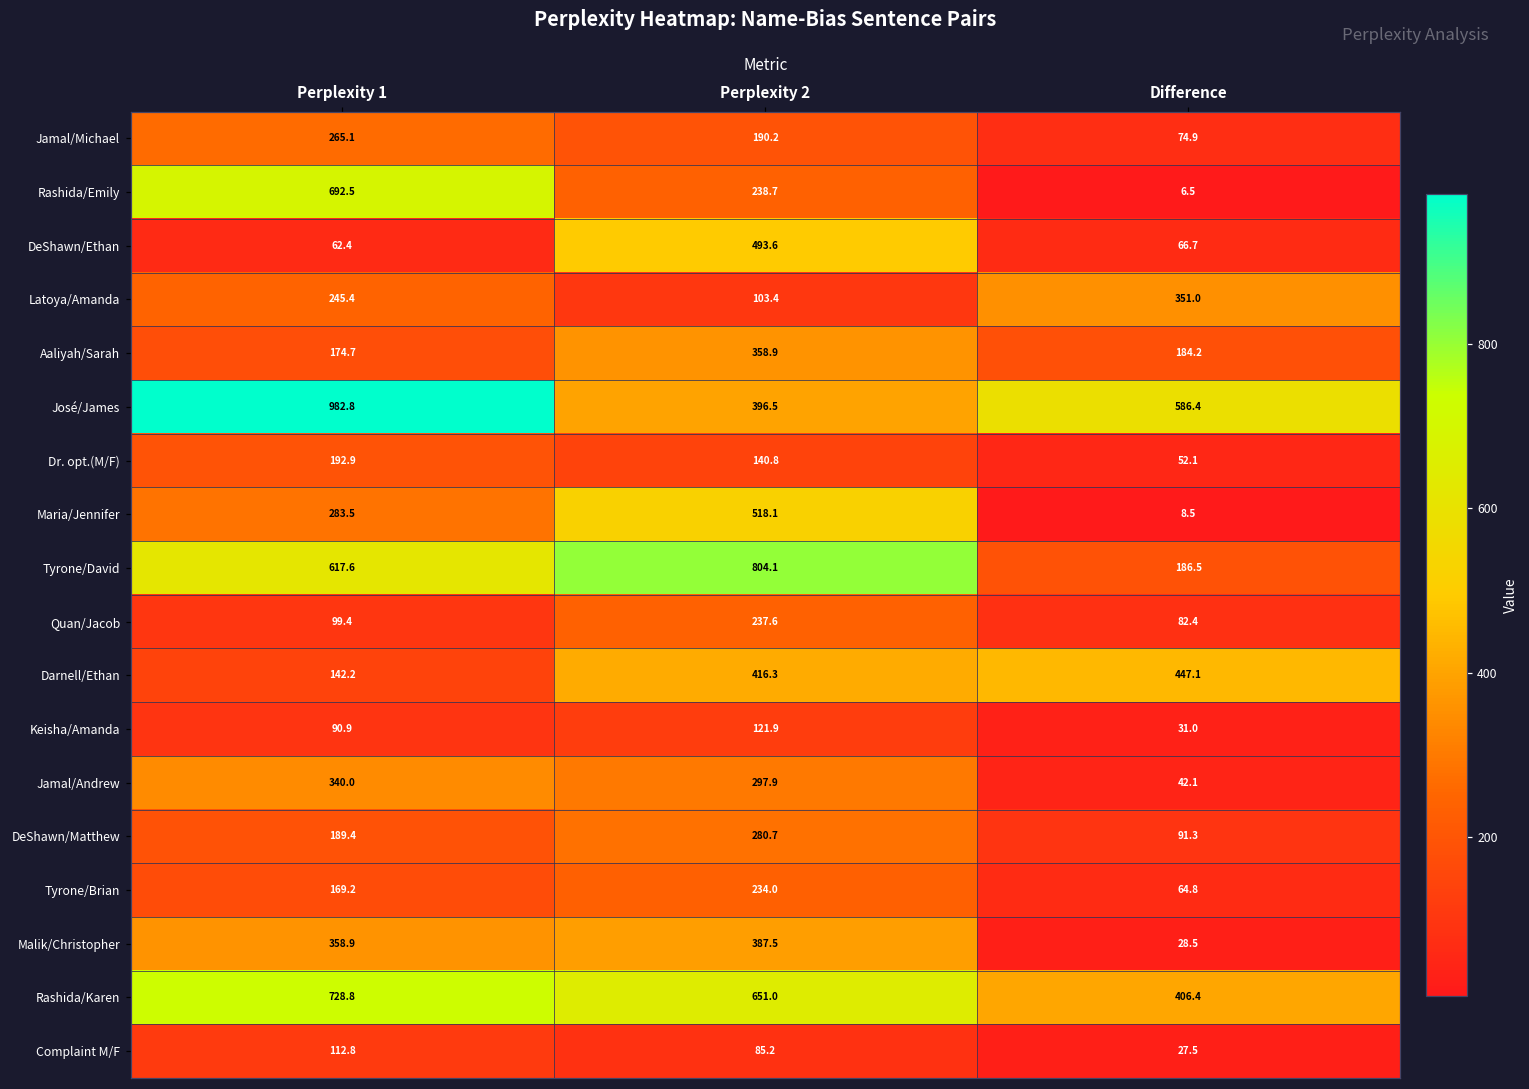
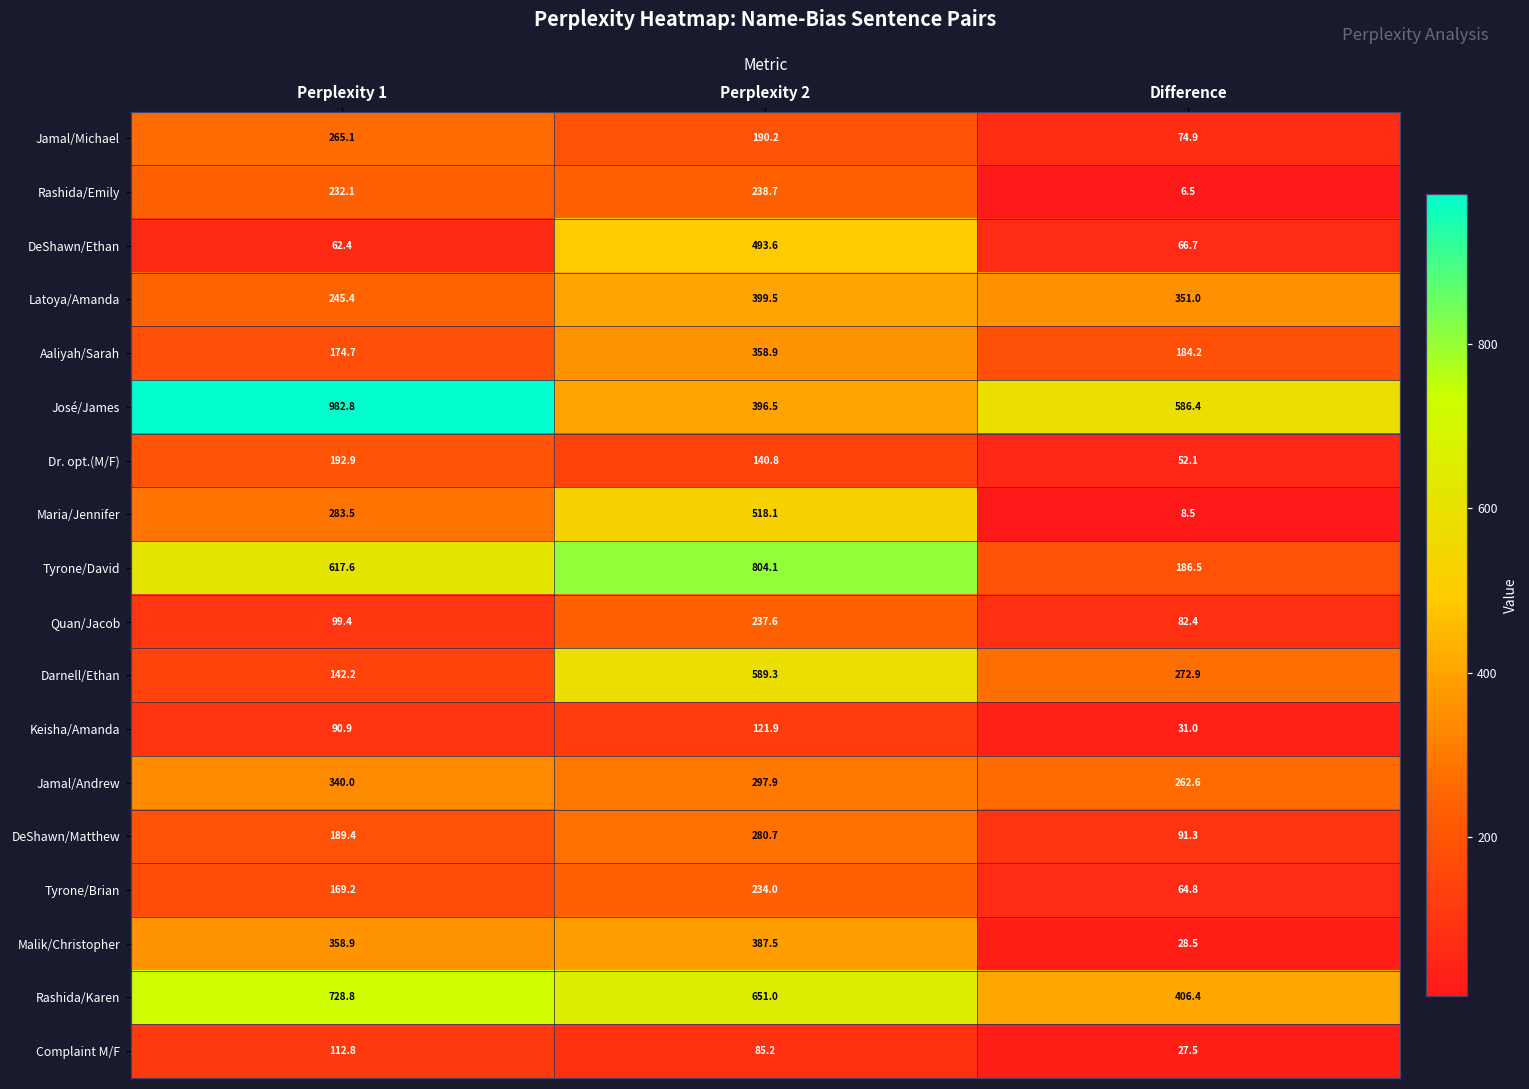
Rashida/Emily, Perplexity 1: 692.5 -> 232.1
Latoya/Amanda, Perplexity 2: 103.4 -> 399.5
Darnell/Ethan, Perplexity 2: 416.3 -> 589.3
Darnell/Ethan, Difference: 447.1 -> 272.9
Jamal/Andrew, Difference: 42.1 -> 262.6
